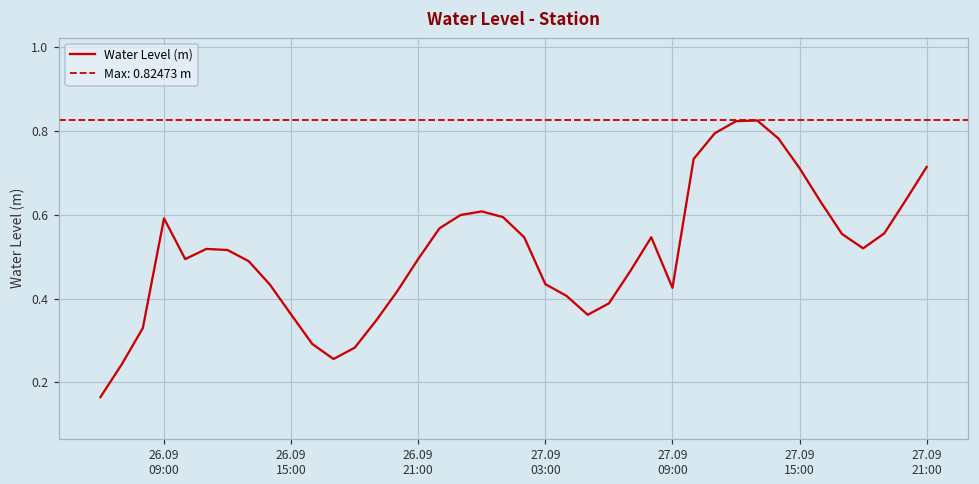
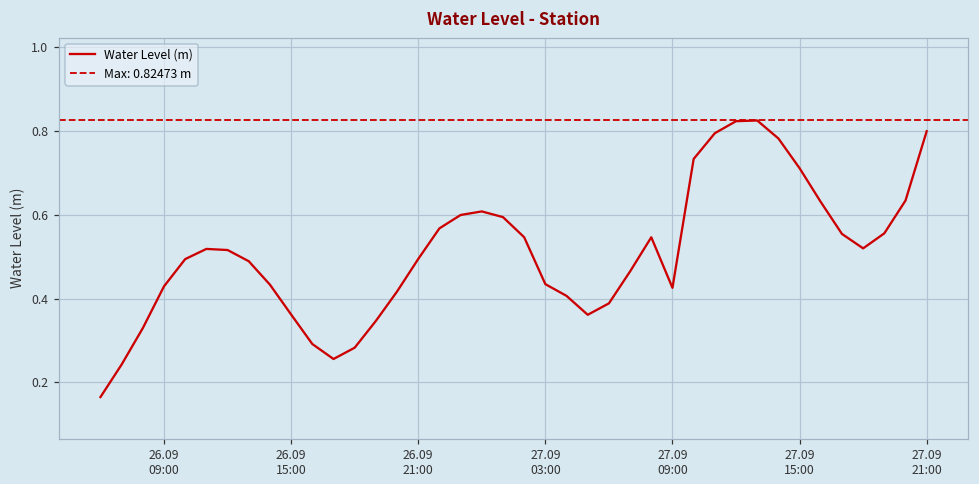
26.09 09:00: 0.59 -> 0.43
27.09 21:00: 0.71 -> 0.80
